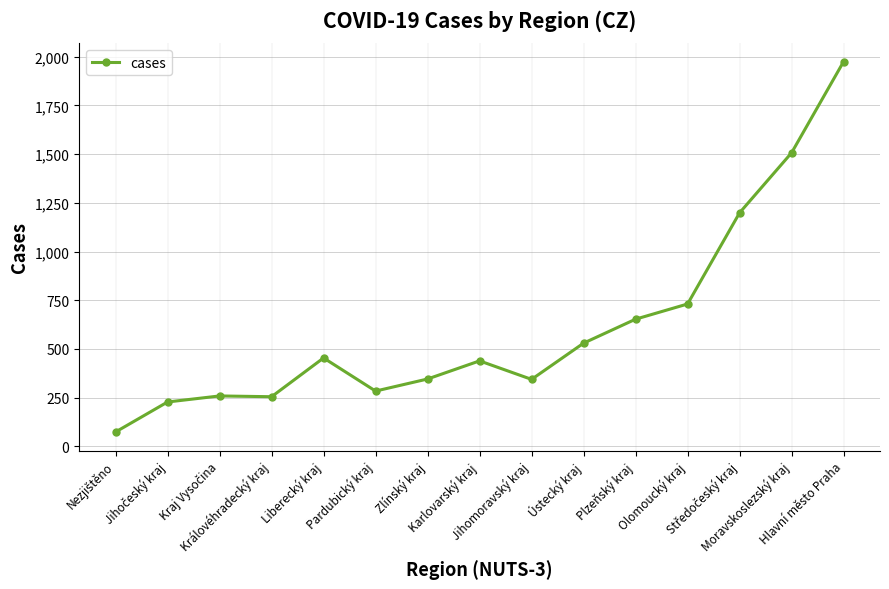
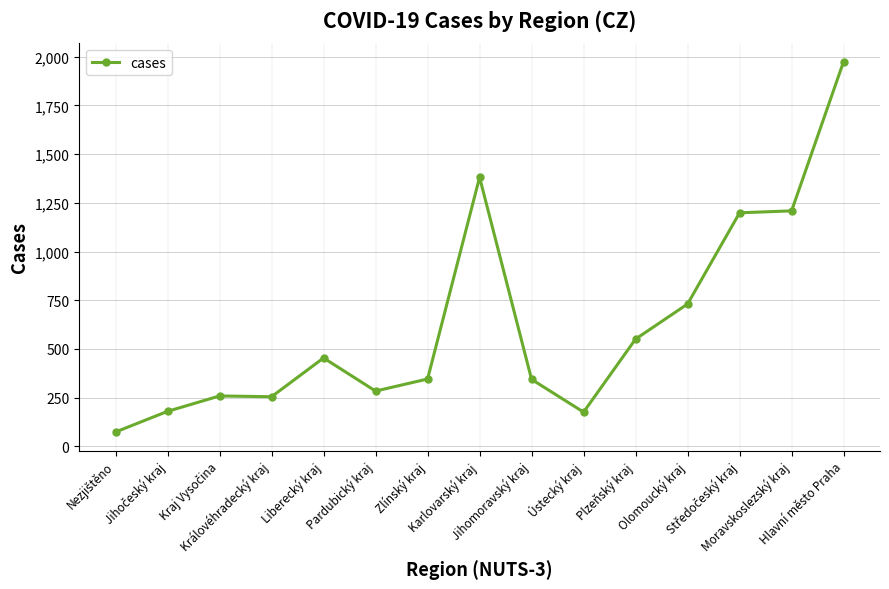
Jihočeský kraj: 230 -> 180
Karlovarský kraj: 440 -> 1,380
Ústecký kraj: 530 -> 180
Plzeňský kraj: 650 -> 550
Moravskoslezský kraj: 1,510 -> 1,210
